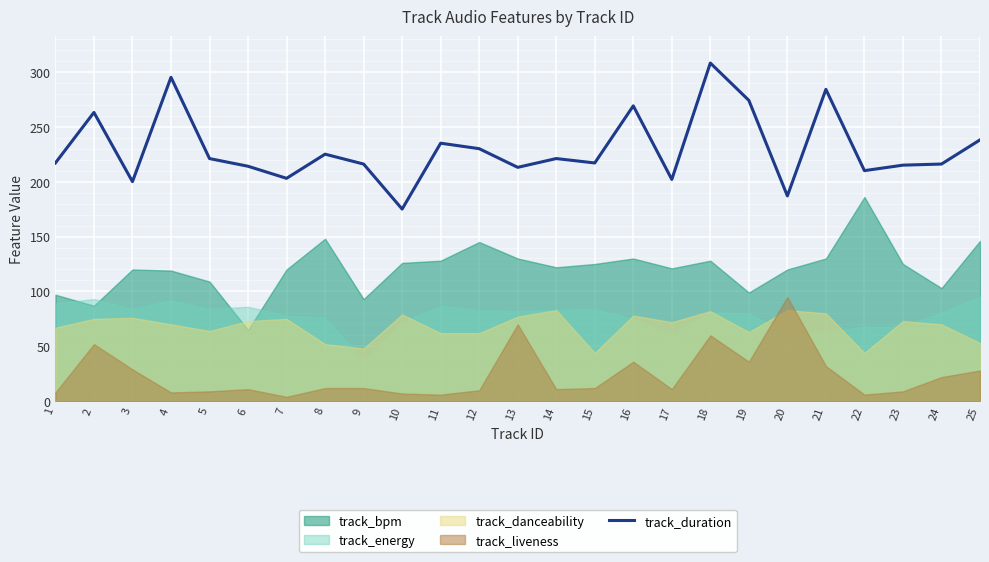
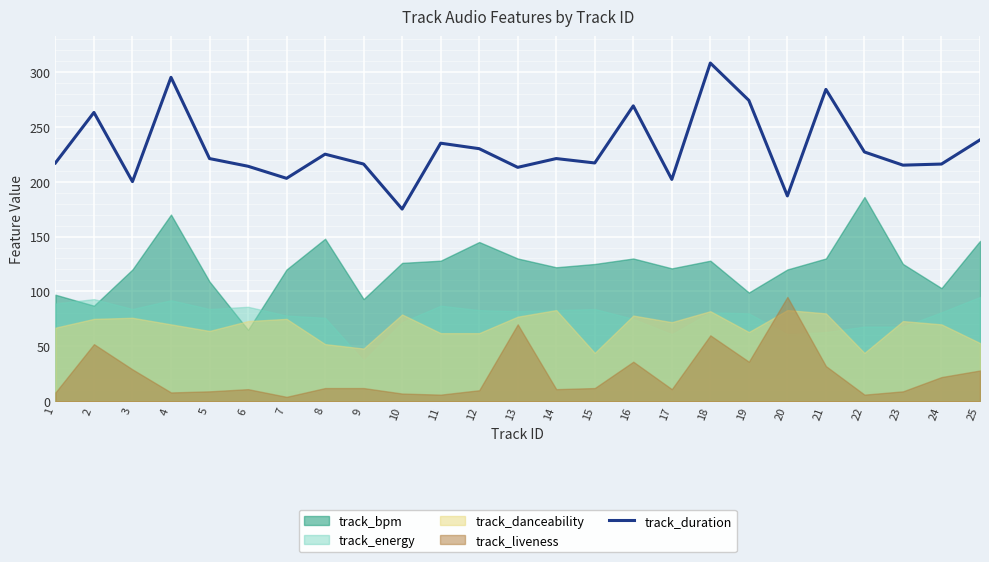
track_bpm, 4: 119 -> 170
track_duration, 22: 210 -> 227
